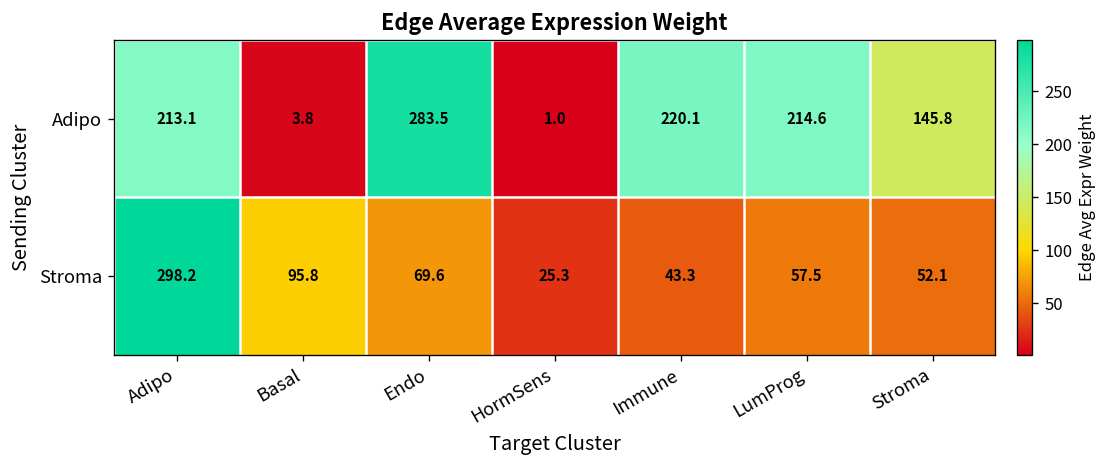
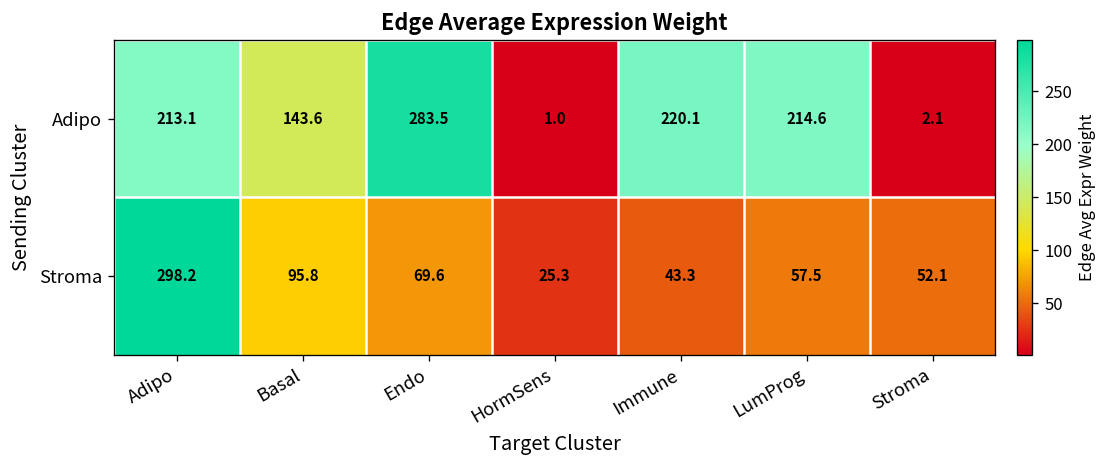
Adipo, Basal: 3.8 -> 143.6
Adipo, Stroma: 145.8 -> 2.1
